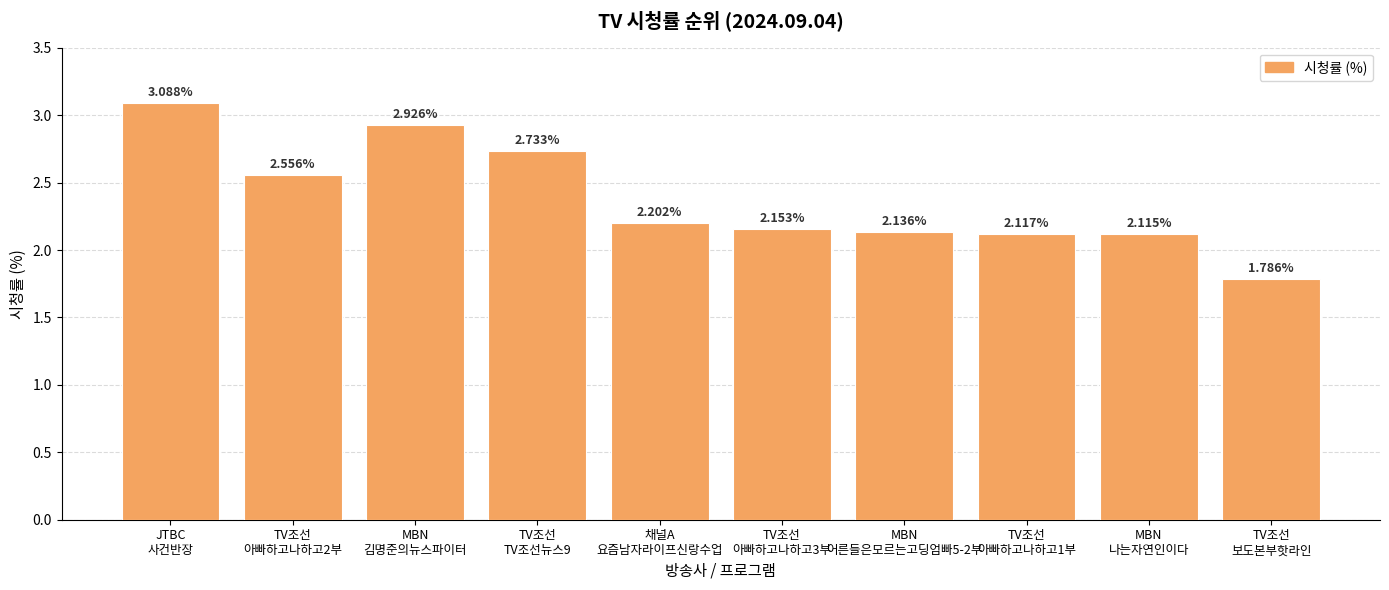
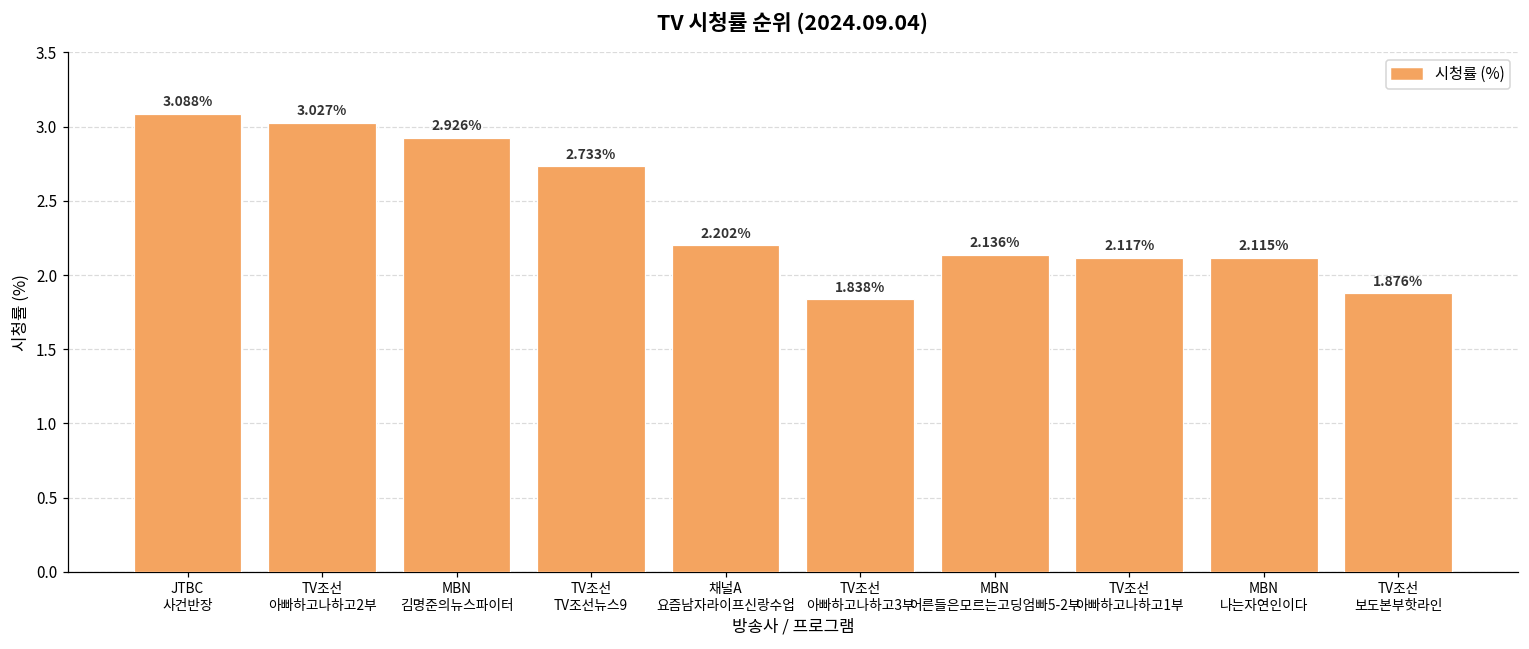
TV조선 아빠하고나하고2부: 2.556% -> 3.027%
TV조선 아빠하고나하고3부: 2.153% -> 1.838%
TV조선 보도본부핫라인: 1.786% -> 1.876%
